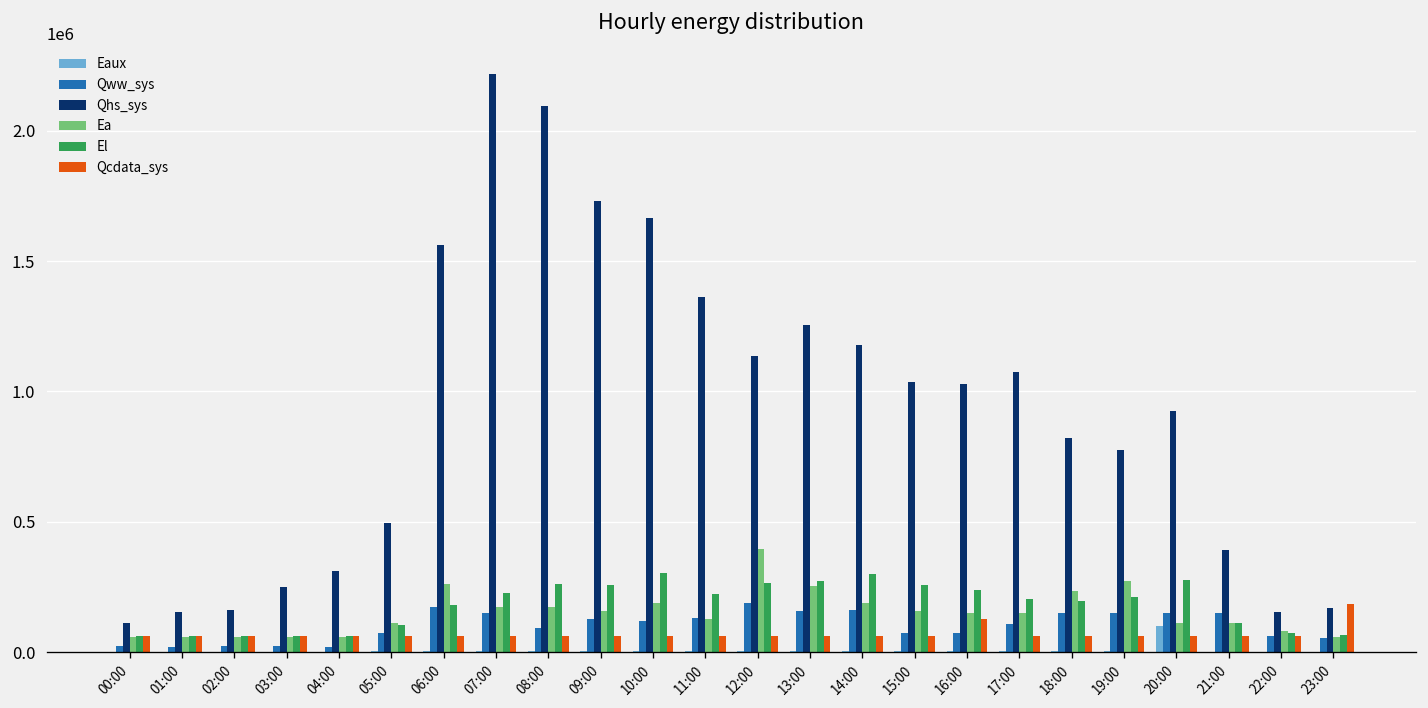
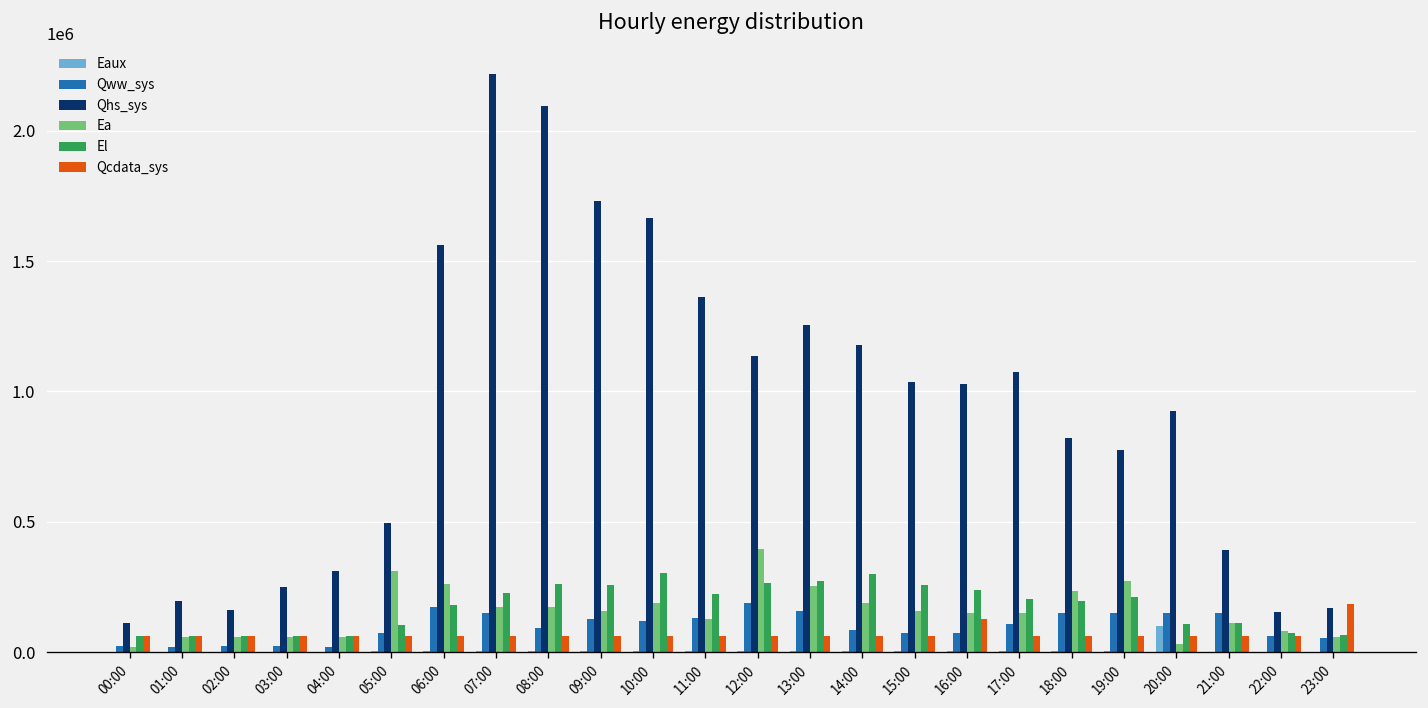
Ea, 00:00: 60000 -> 20000
Qhs_sys, 01:00: 150000 -> 200000
Ea, 05:00: 110000 -> 310000
Qww_sys, 14:00: 160000 -> 80000
Ea, 20:00: 110000 -> 30000
El, 20:00: 280000 -> 110000
